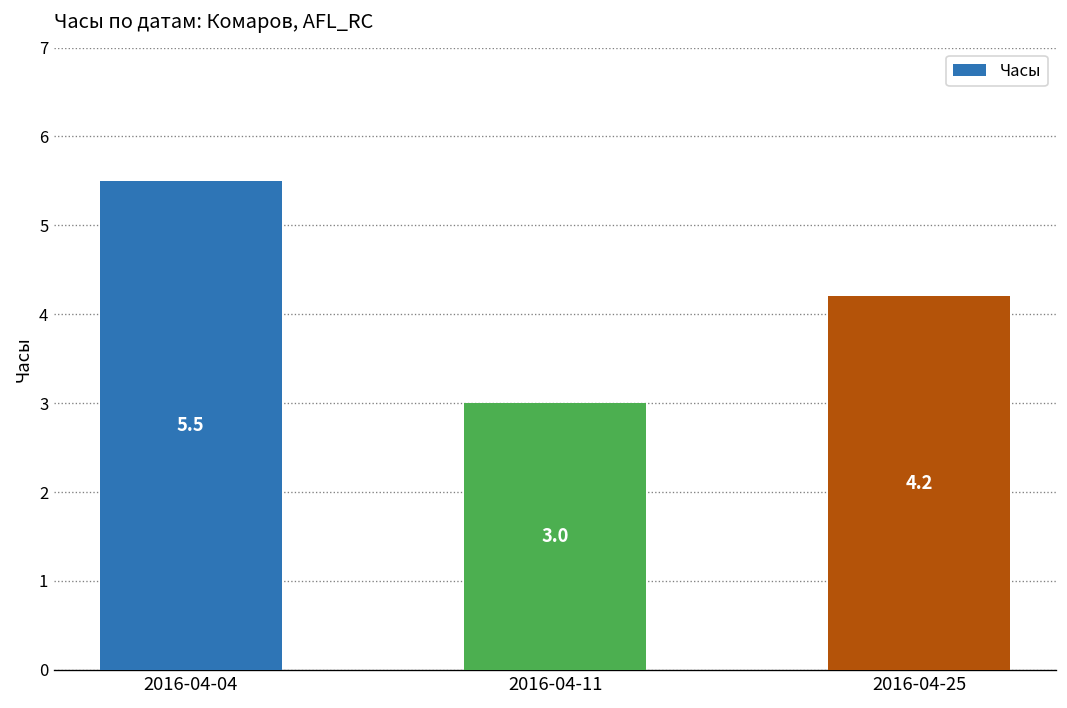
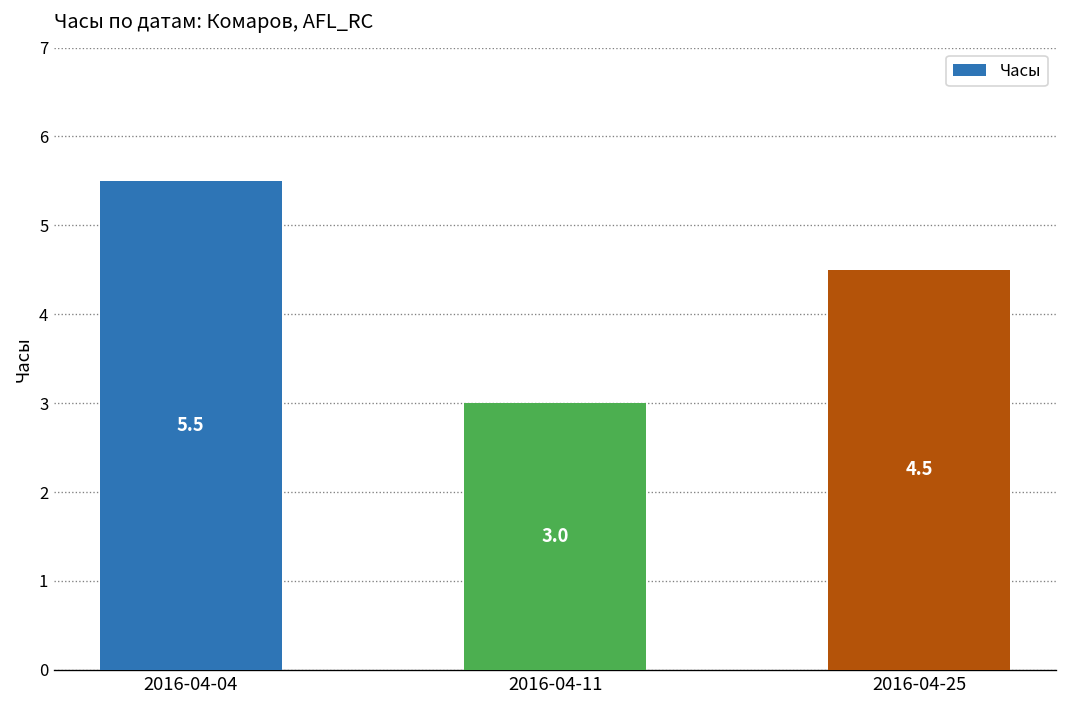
2016-04-25: 4.2 -> 4.5
